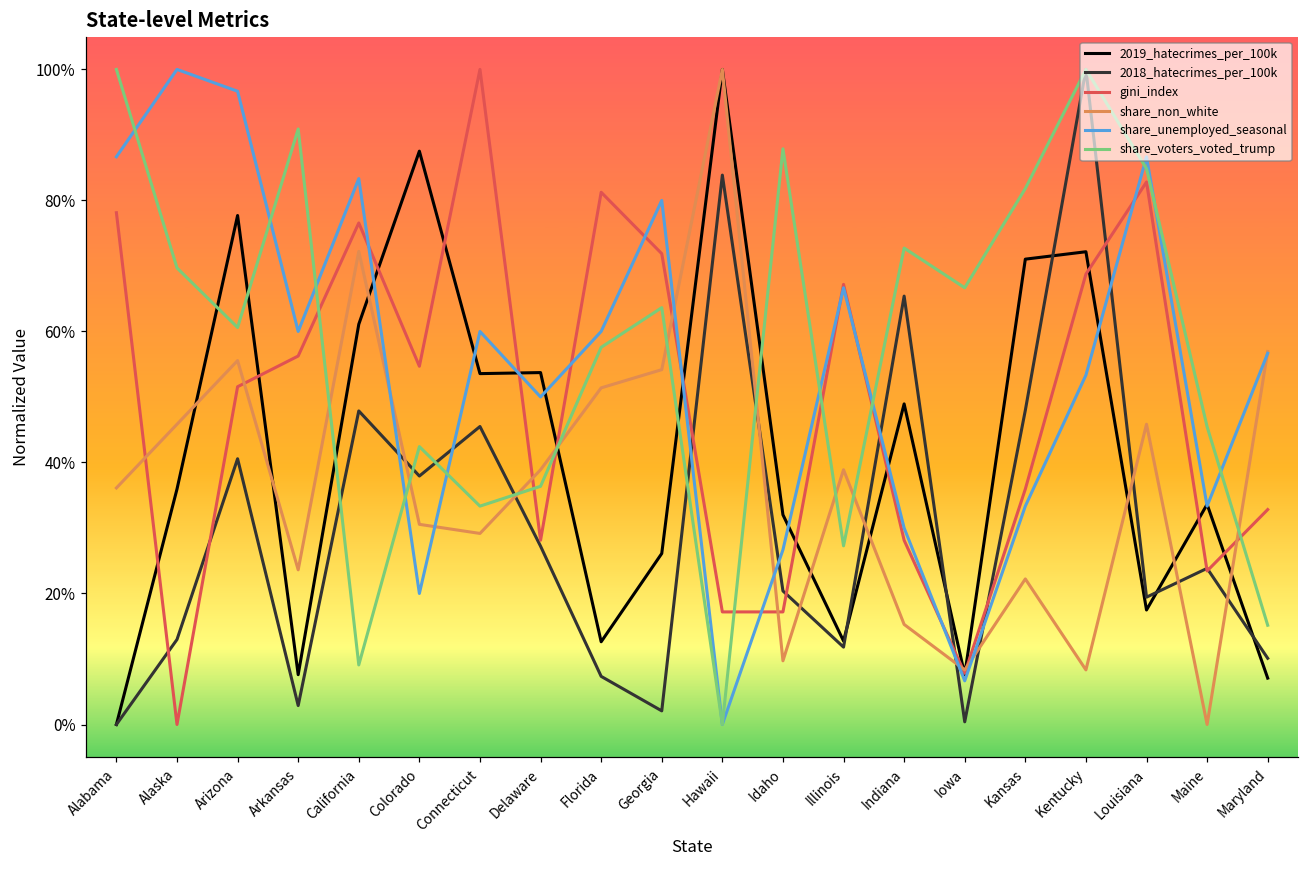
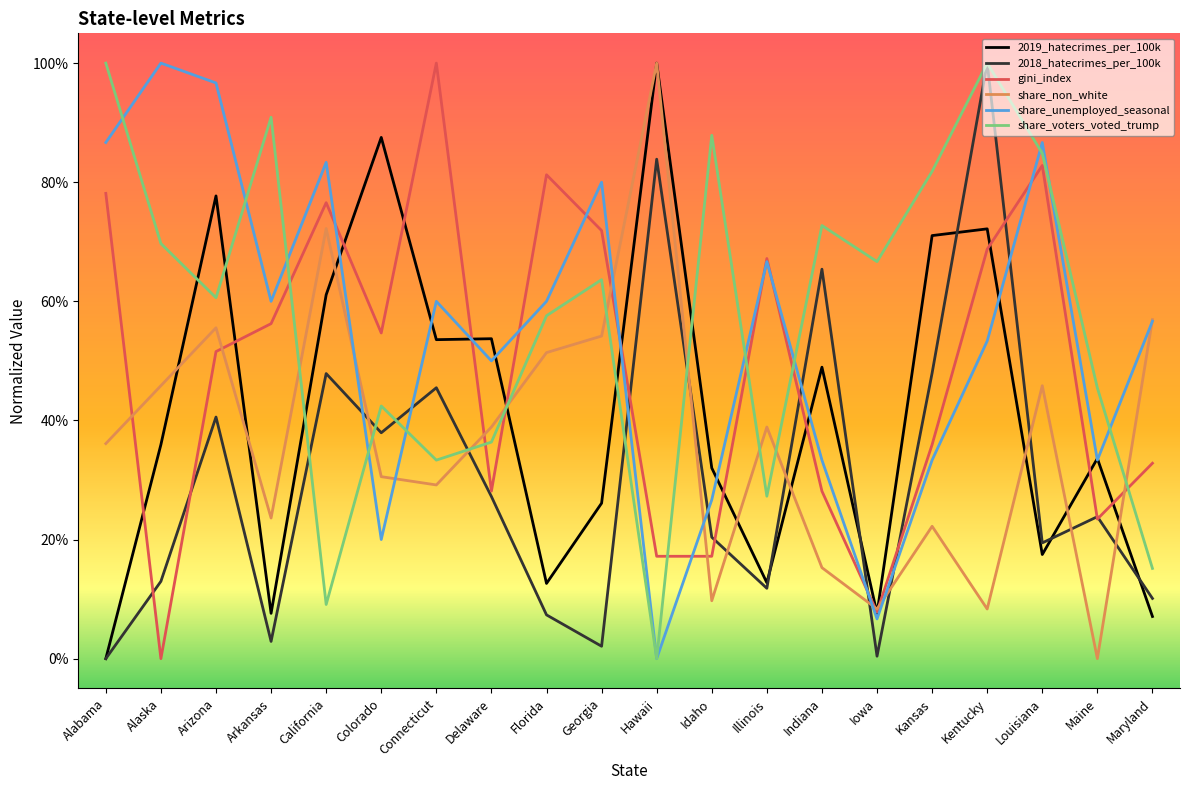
share_unemployed_seasonal, Indiana: 30% -> 33%
